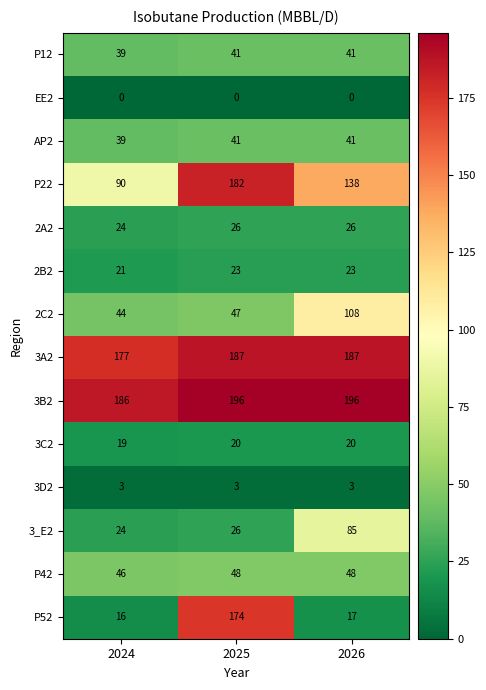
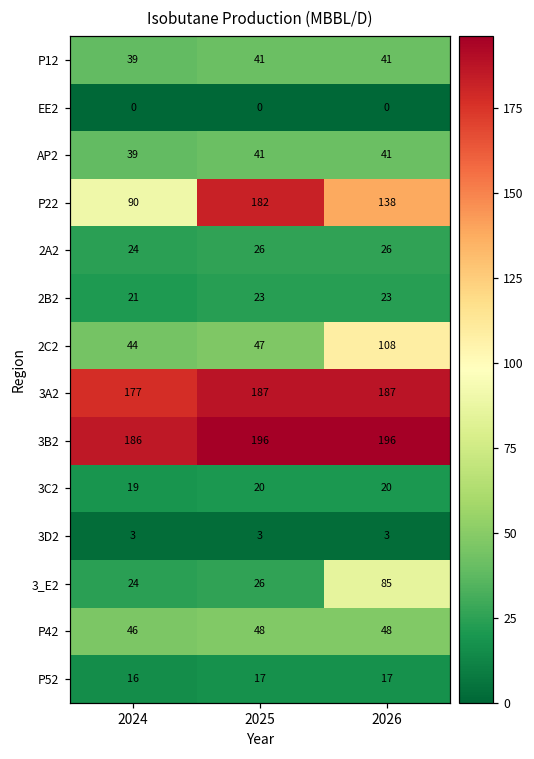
P52, 2025: 174 -> 17
